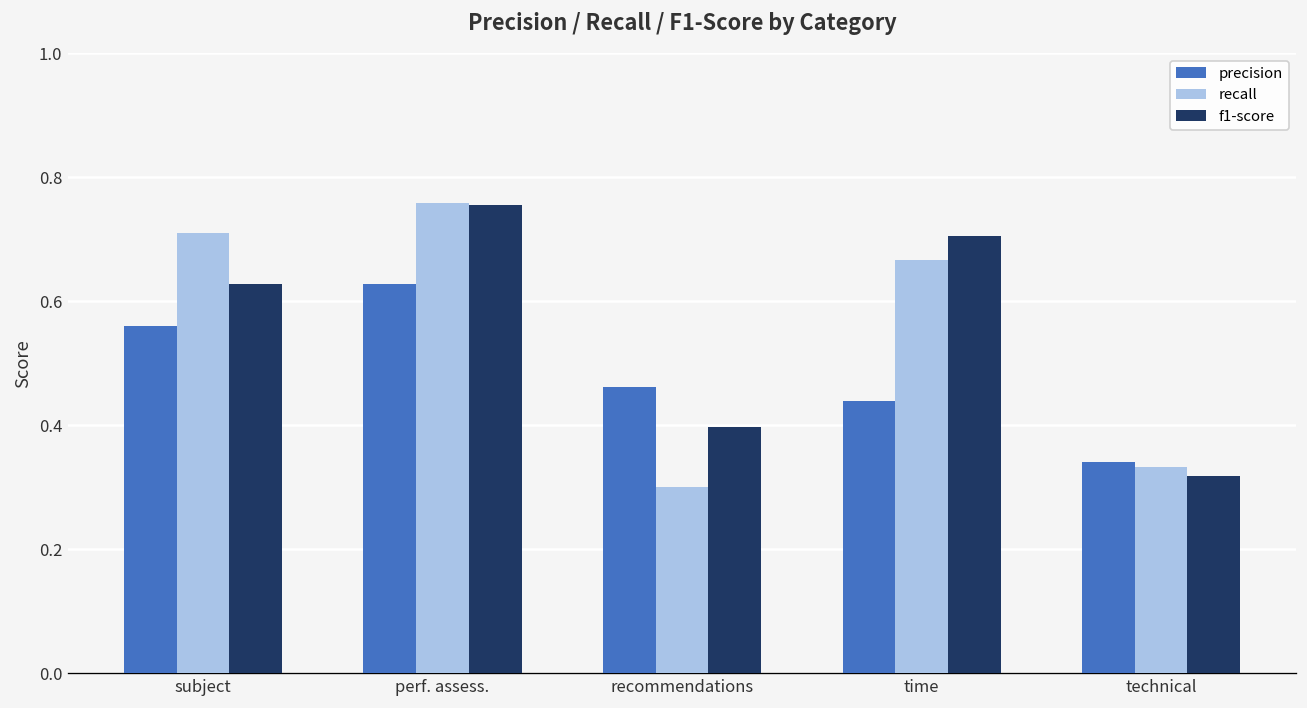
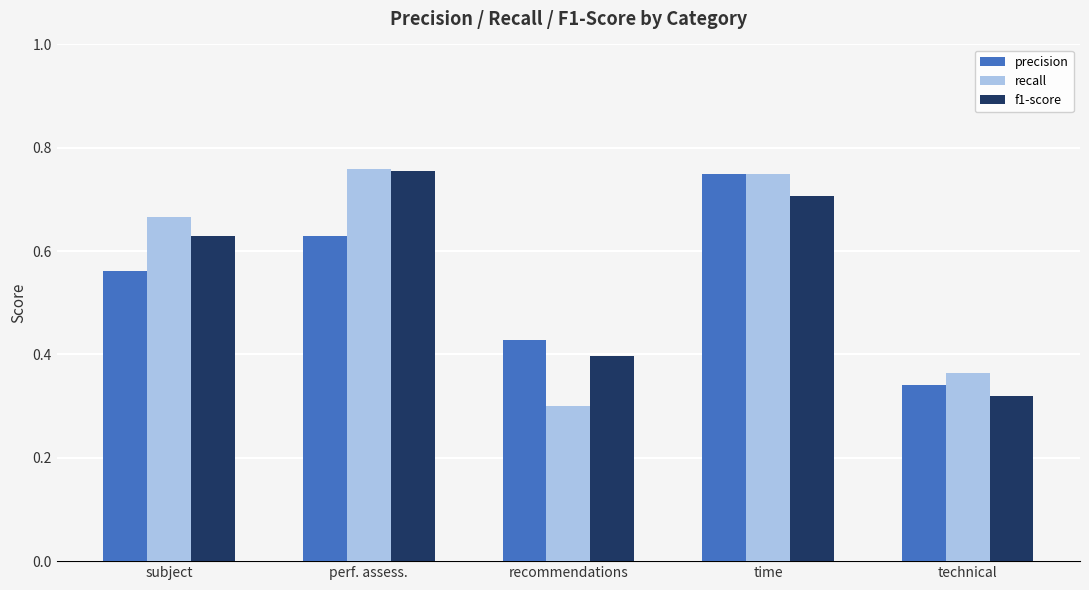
recall, subject: 0.71 -> 0.67
precision, recommendations: 0.46 -> 0.43
precision, time: 0.44 -> 0.75
recall, time: 0.67 -> 0.75
recall, technical: 0.33 -> 0.37
